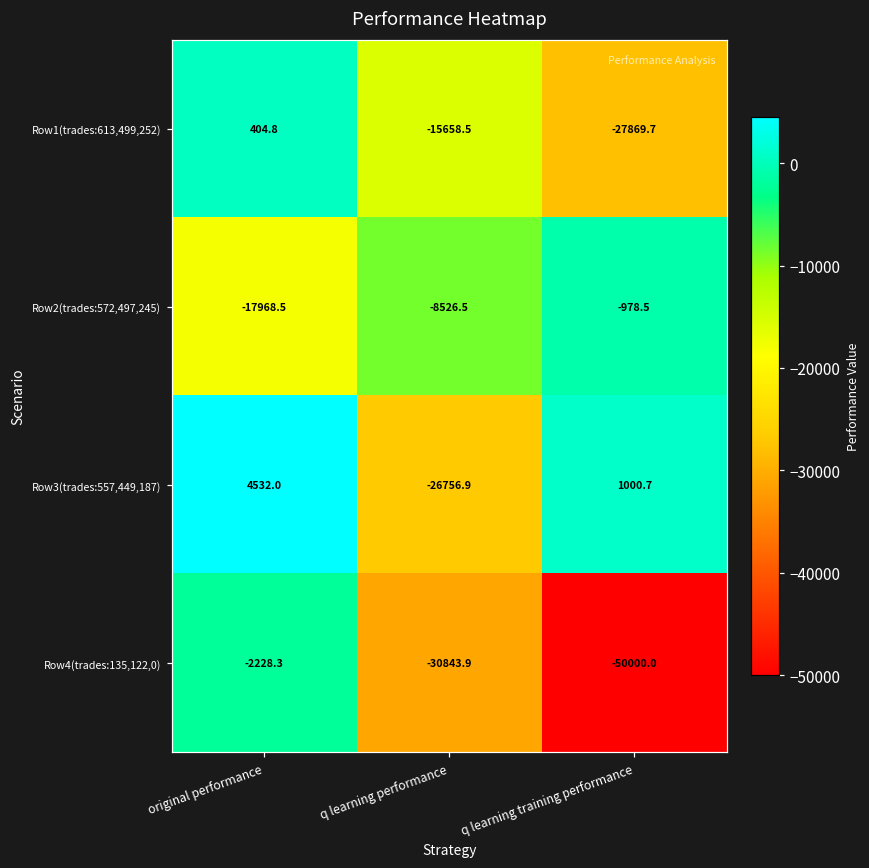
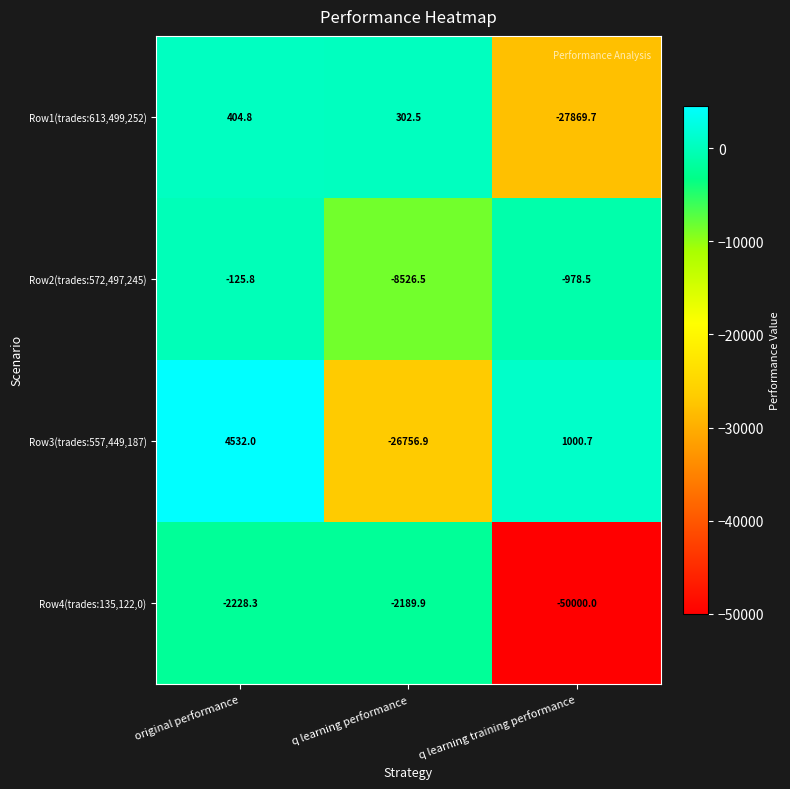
Row1(trades:613,499,252), q learning performance: -15658.5 -> 302.5
Row2(trades:572,497,245), original performance: -17968.5 -> -125.8
Row4(trades:135,122,0), q learning performance: -30843.9 -> -2189.9
